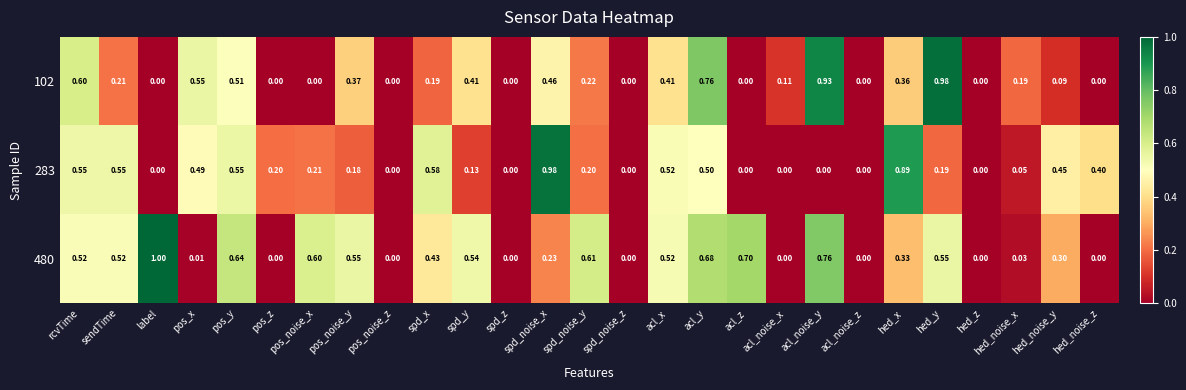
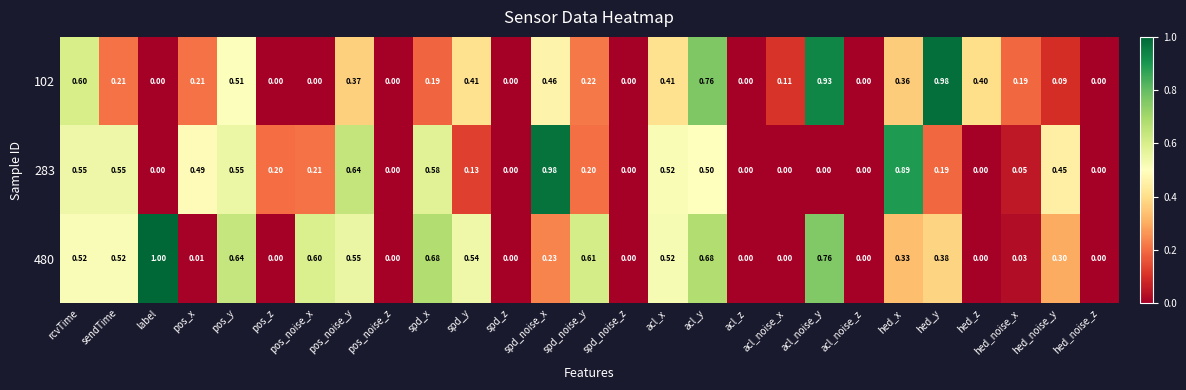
102, pos_x: 0.55 -> 0.21
102, hed_z: 0.00 -> 0.40
283, pos_noise_y: 0.18 -> 0.64
283, hed_noise_z: 0.40 -> 0.00
480, spd_x: 0.43 -> 0.68
480, acl_z: 0.70 -> 0.00
480, hed_y: 0.55 -> 0.38
